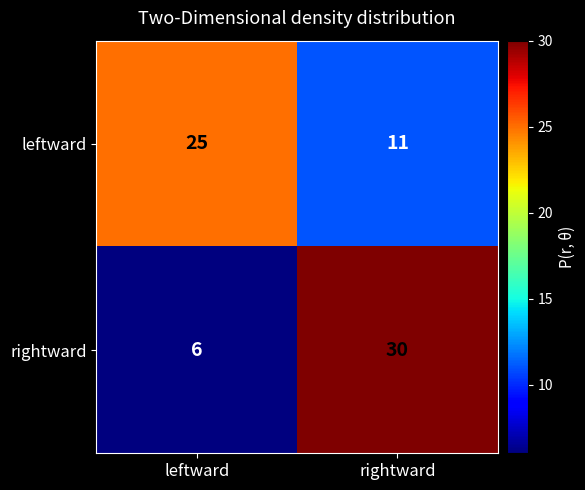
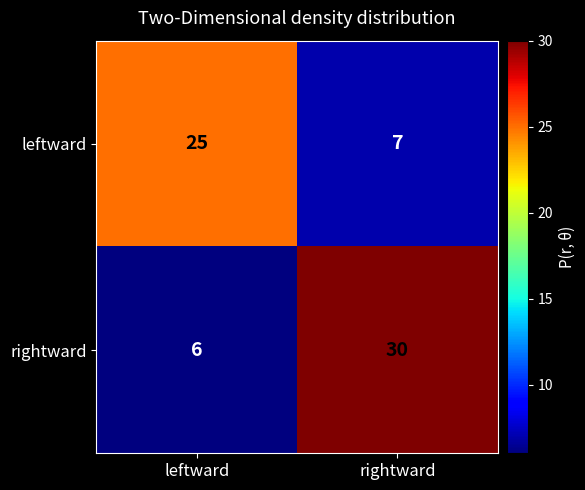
leftward, rightward: 11 -> 7
